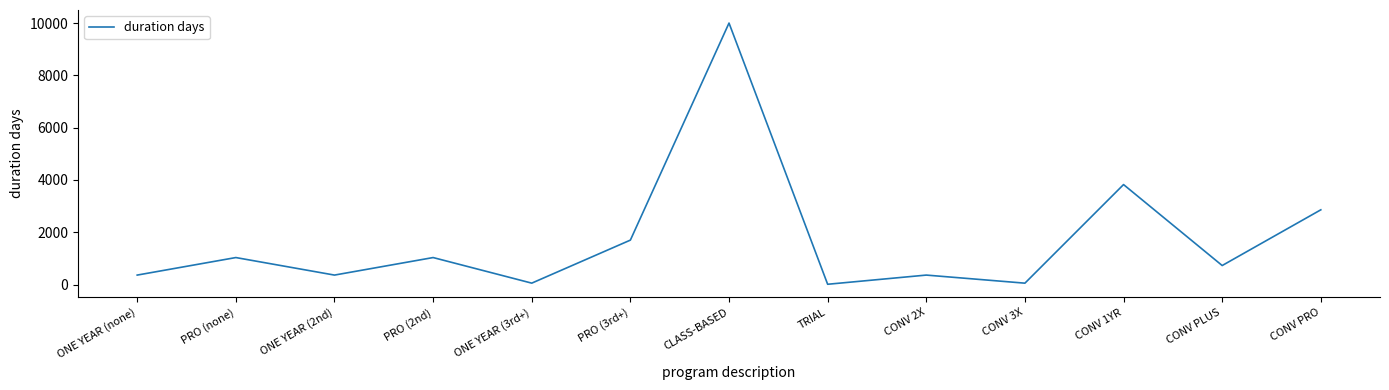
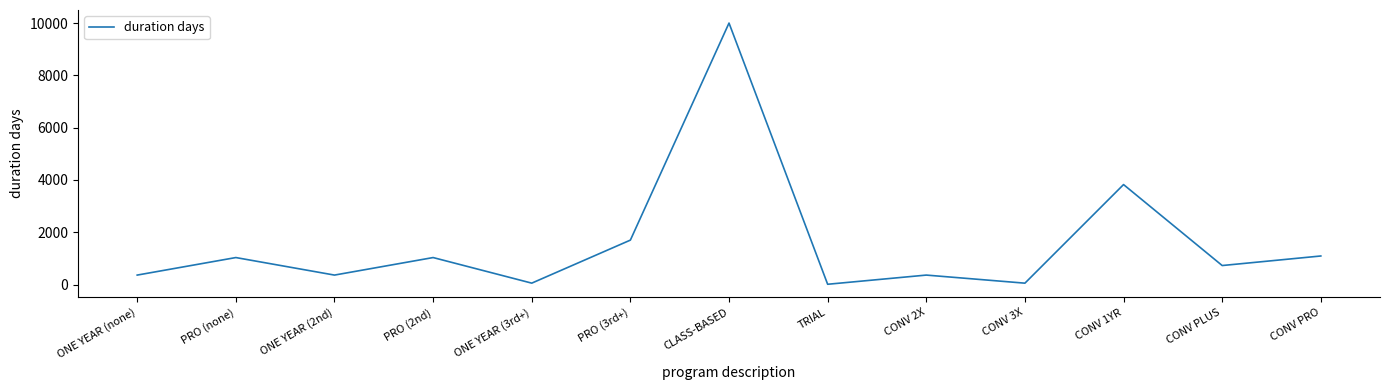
CONV PRO: 2900 -> 1100
